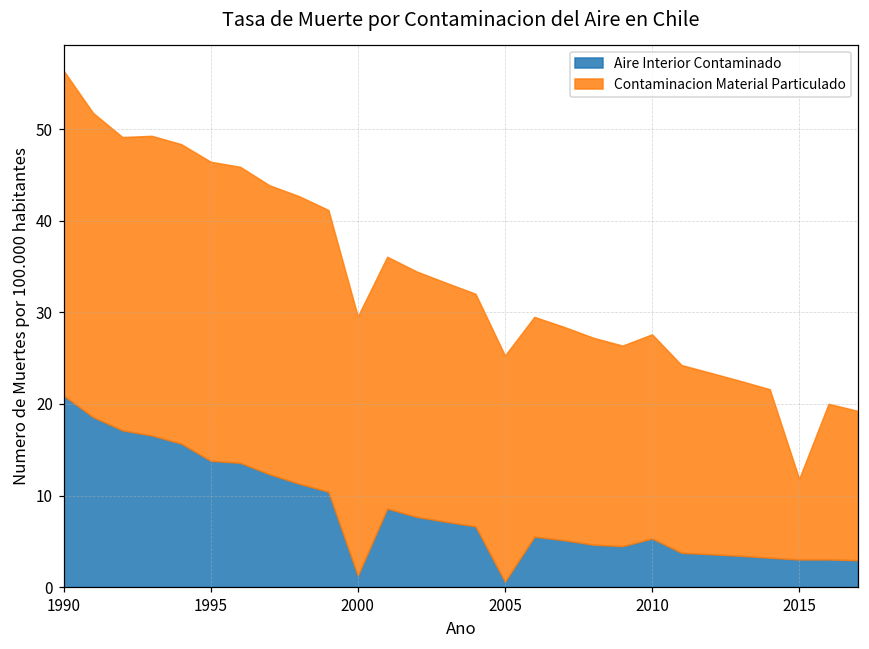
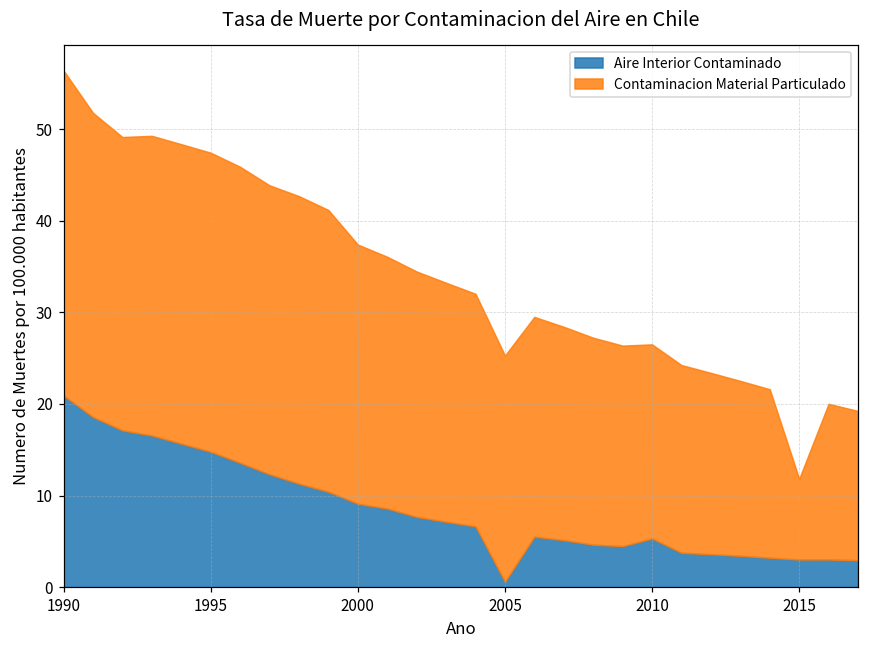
Aire Interior Contaminado, 1995: 14 -> 15
Aire Interior Contaminado, 2000: 1 -> 9
Contaminacion Material Particulado, 2010: 22 -> 21
